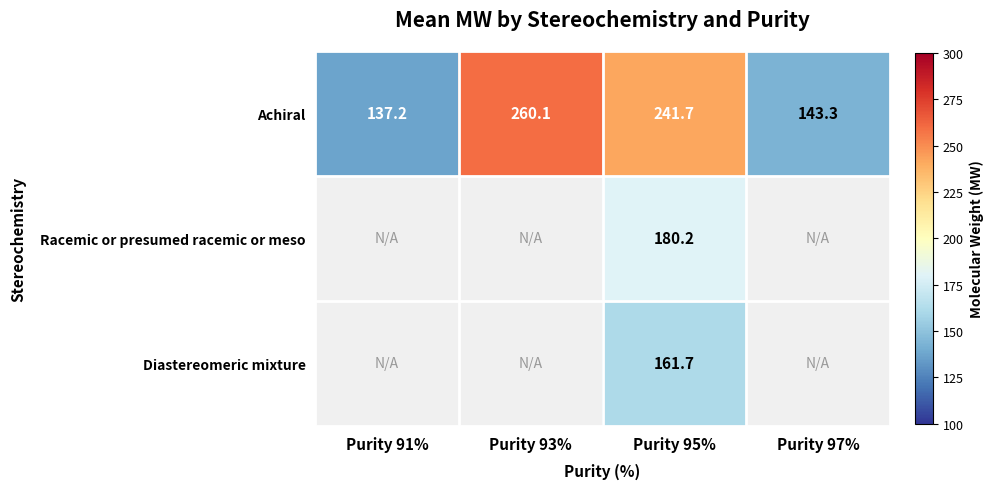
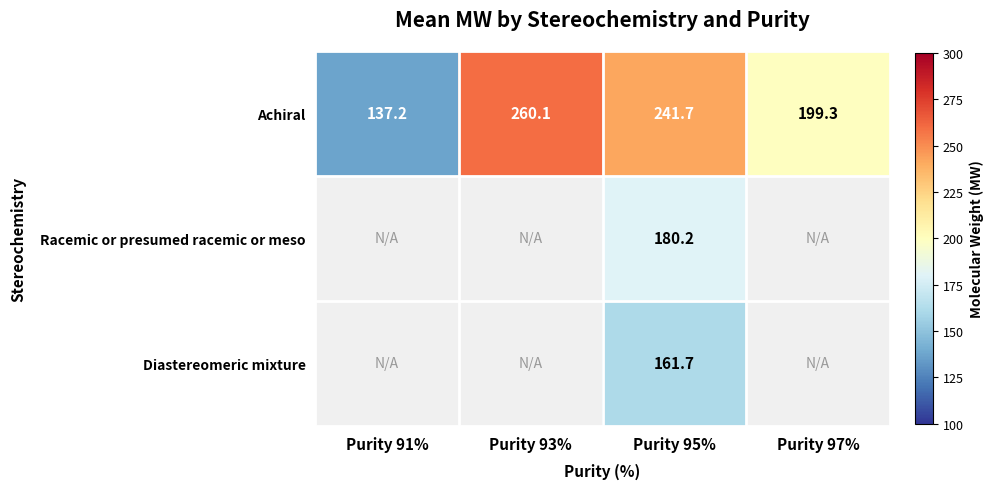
Achiral, Purity 97%: 143.3 -> 199.3
